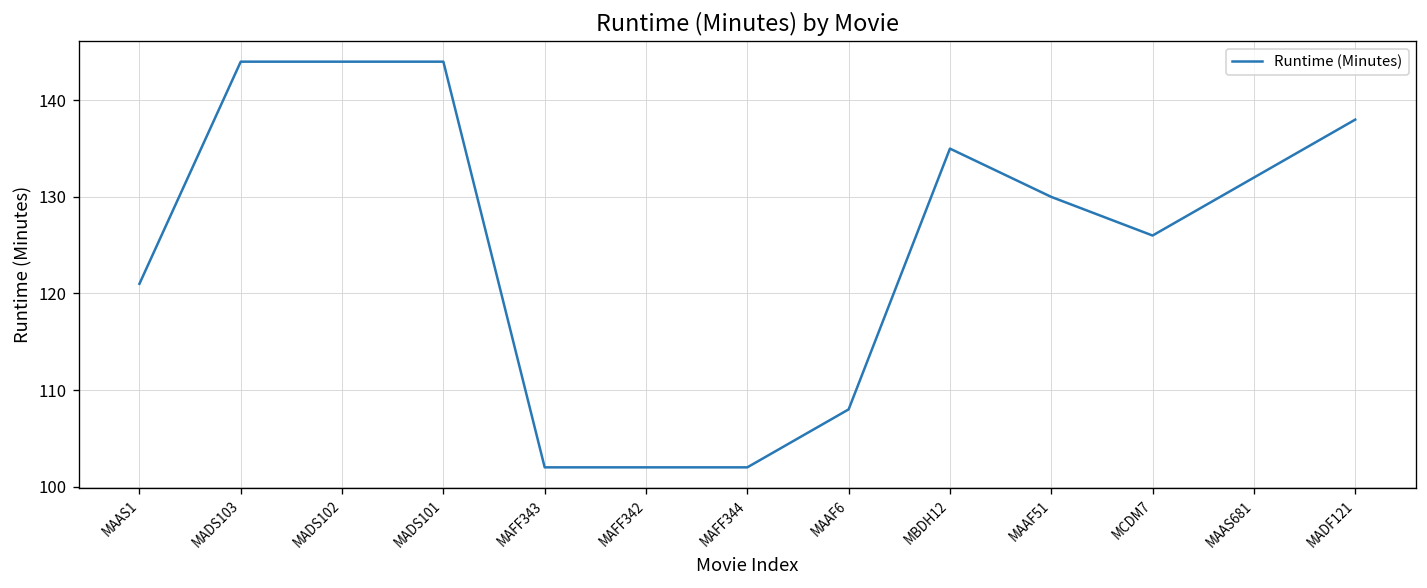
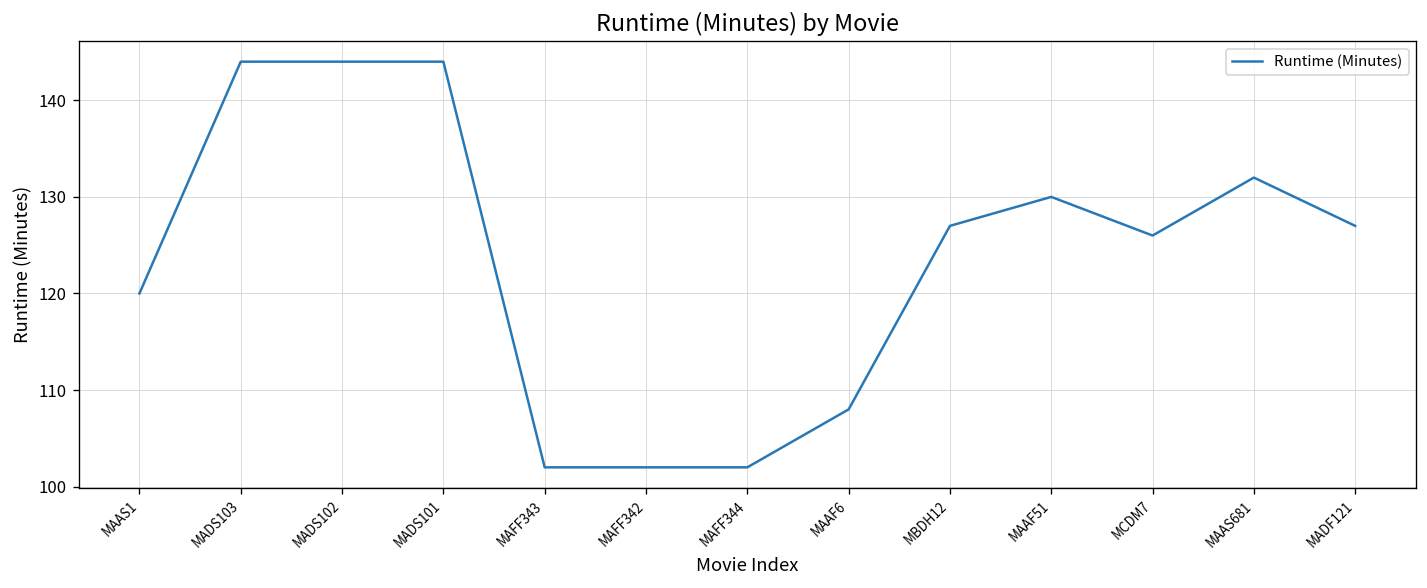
MAAS1: 121 -> 120
MBDH12: 135 -> 127
MADF121: 138 -> 127
